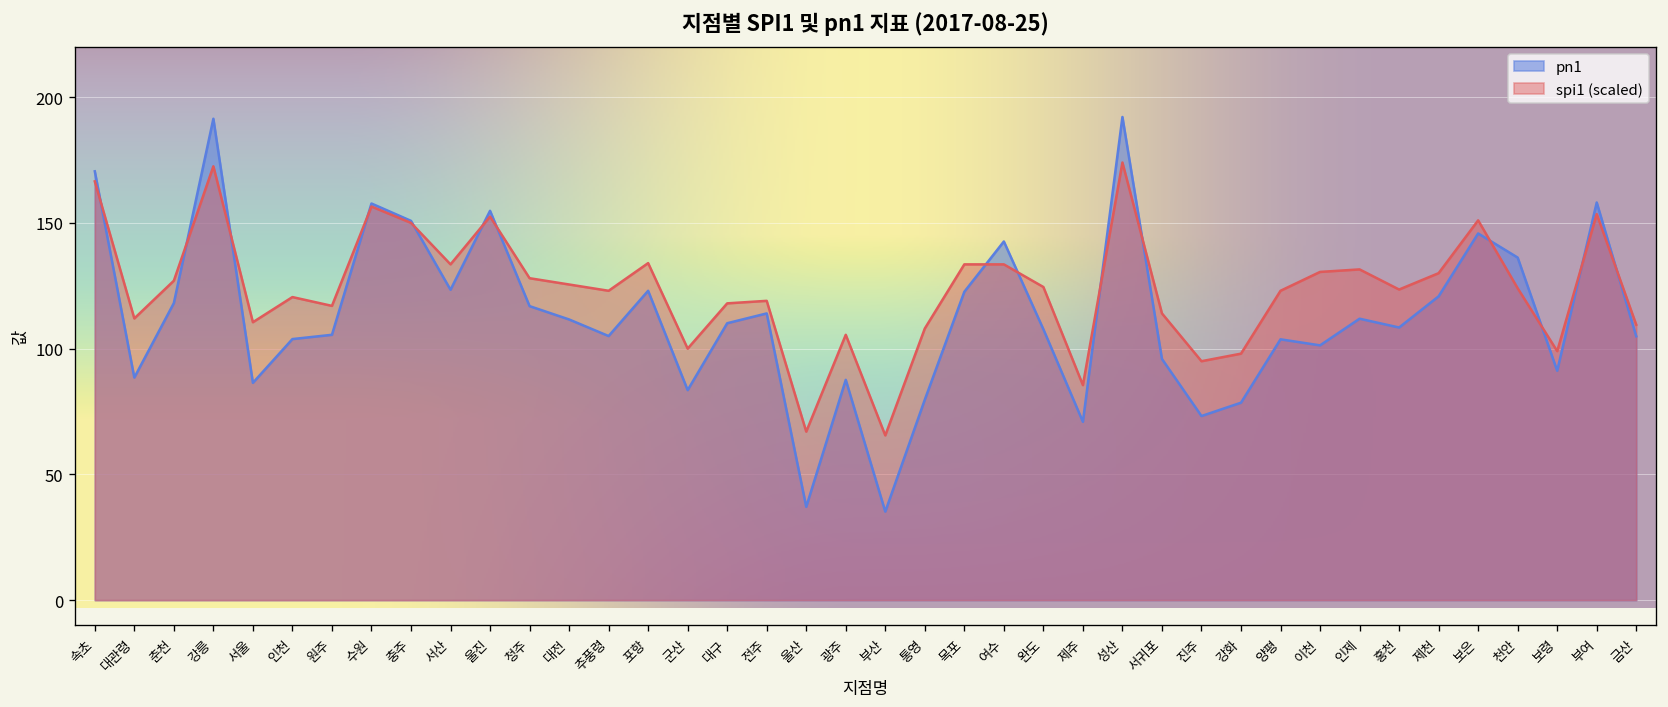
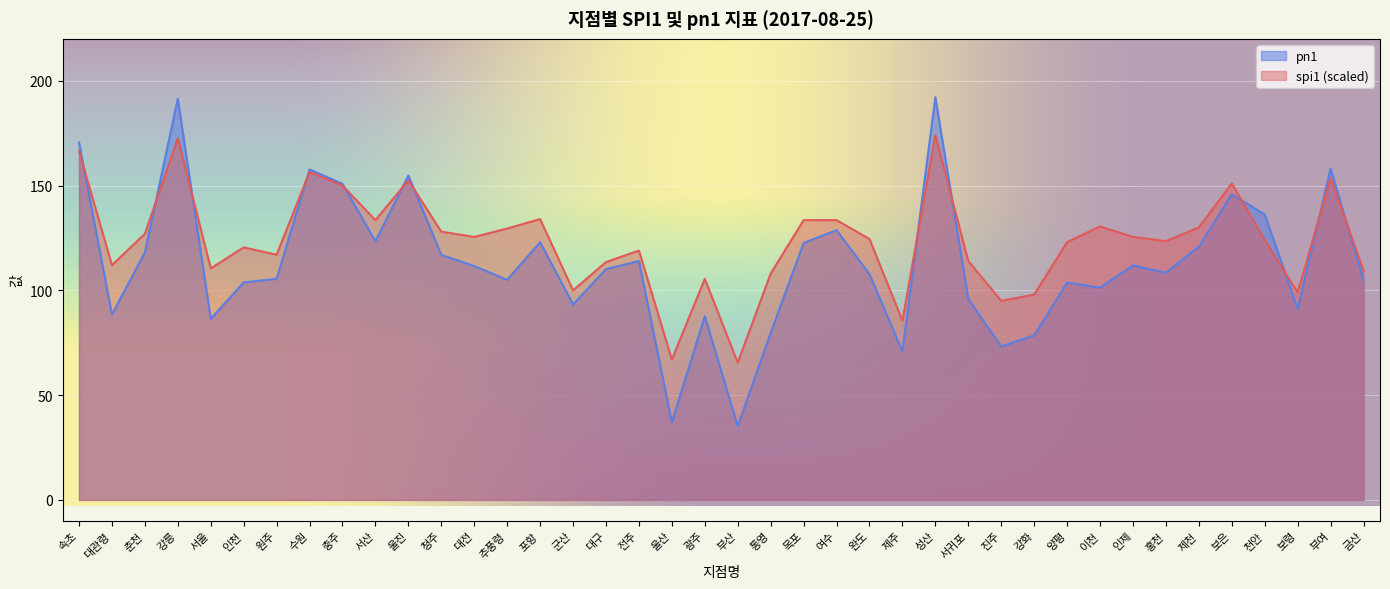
spi1 (scaled), 추풍령: 123 -> 130
pn1, 군산: 84 -> 93
spi1 (scaled), 대구: 118 -> 114
pn1, 여수: 143 -> 129
spi1 (scaled), 인제: 132 -> 125
